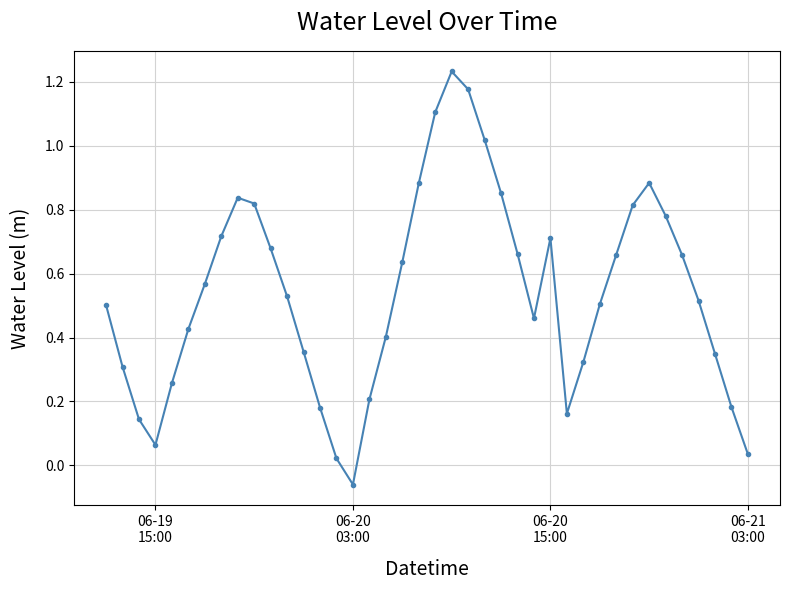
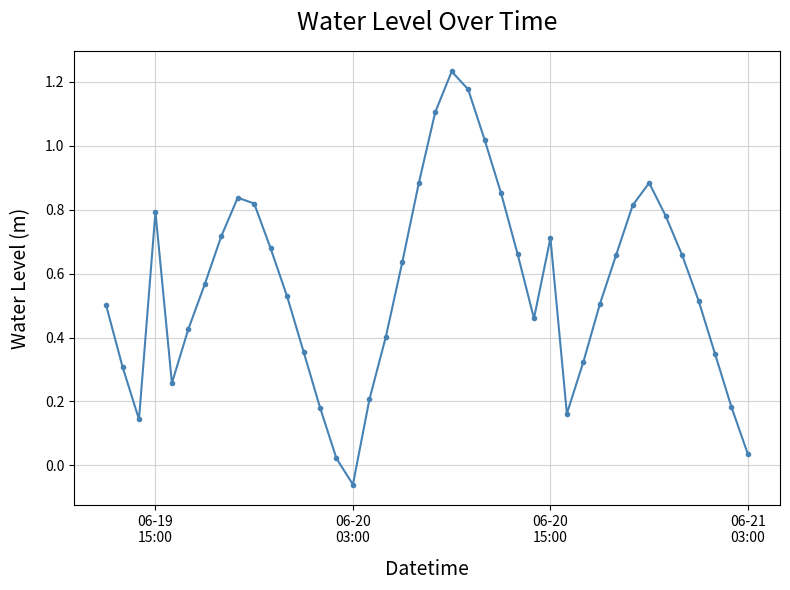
06-19 15:00: 0.06 -> 0.79
